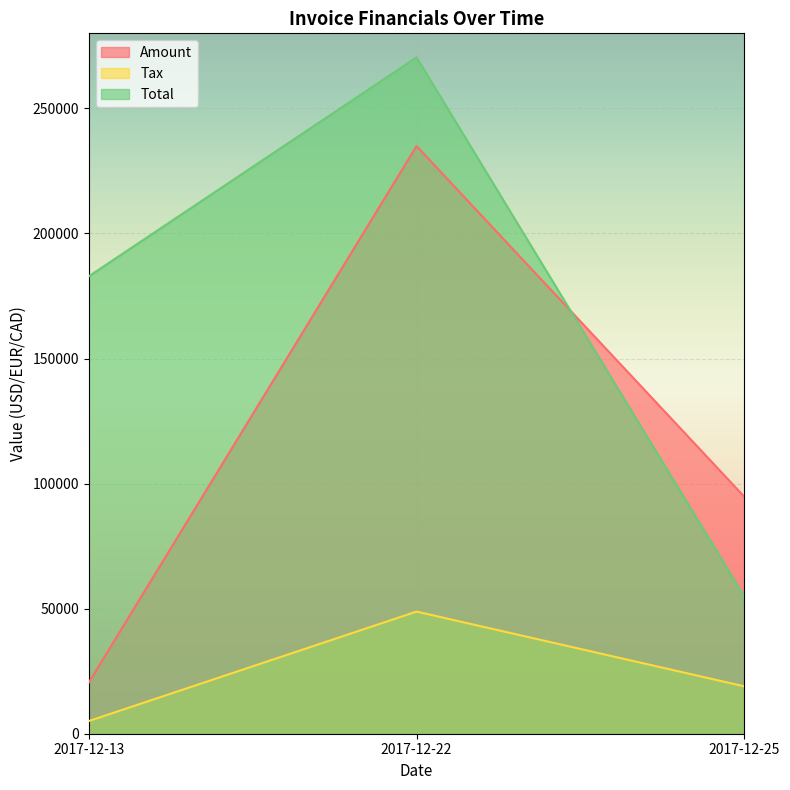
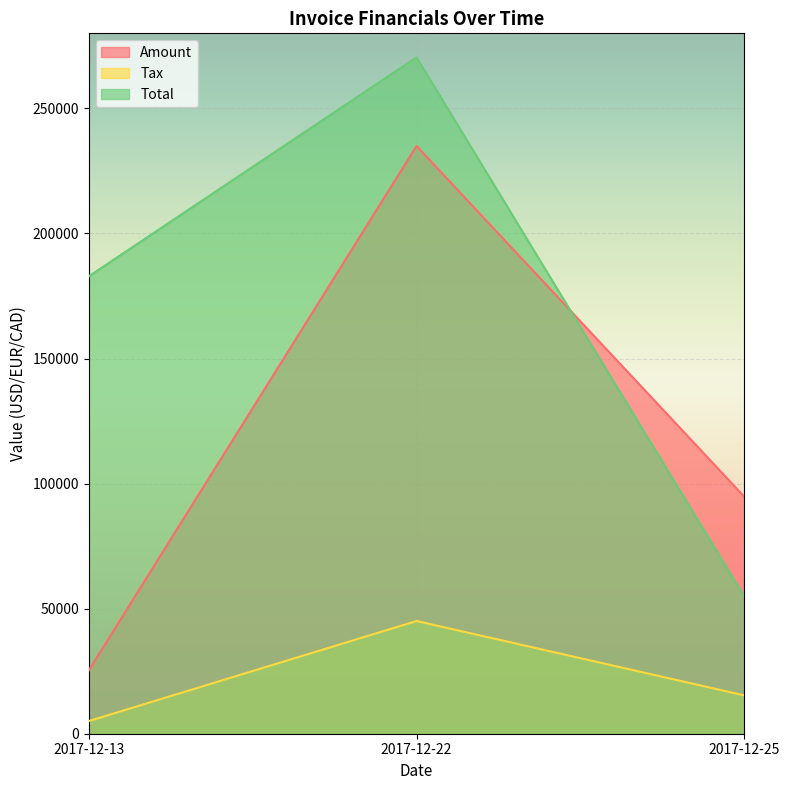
Amount, 2017-12-13: 20000 -> 25000
Tax, 2017-12-22: 49000 -> 45000
Tax, 2017-12-25: 19000 -> 15000
